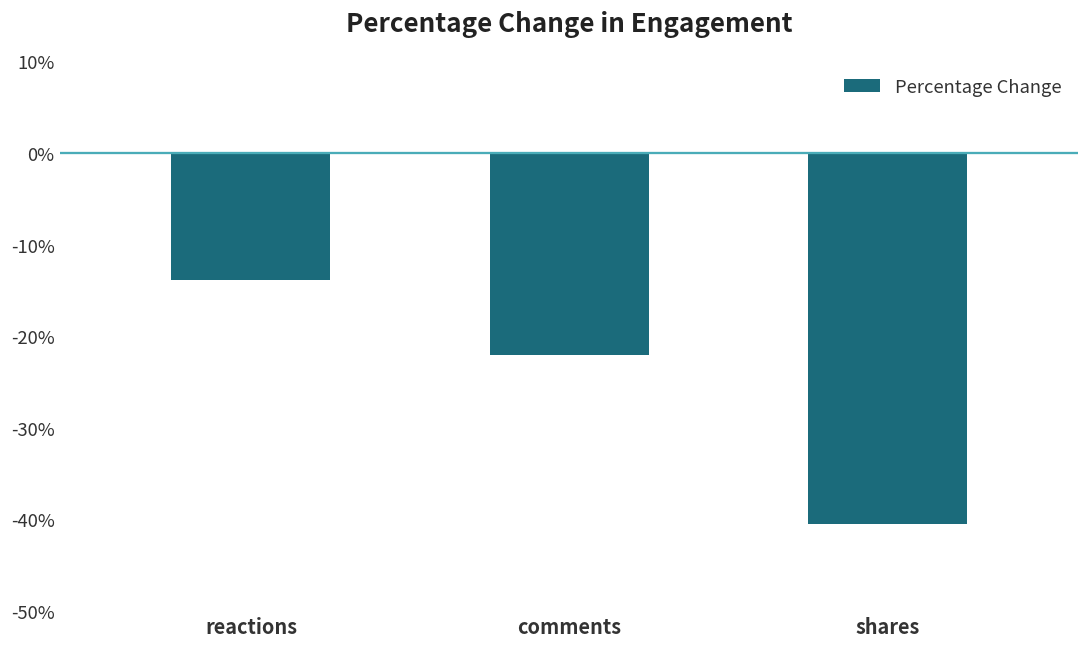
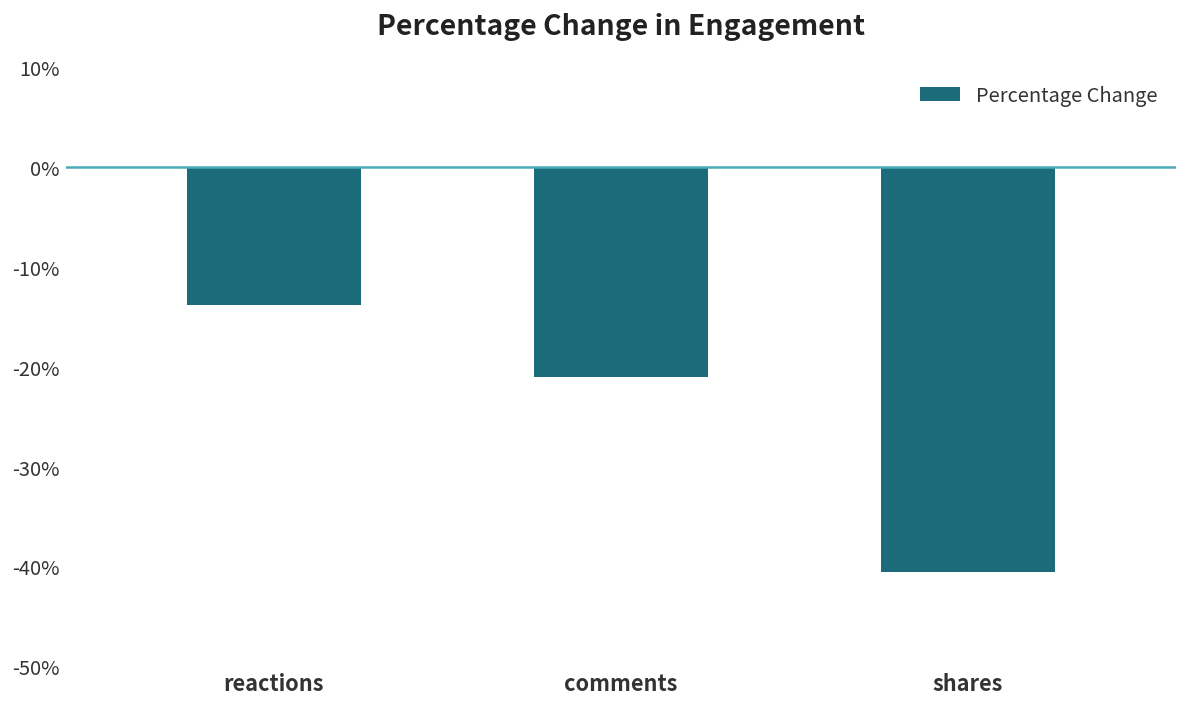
comments: -22% -> -21%
